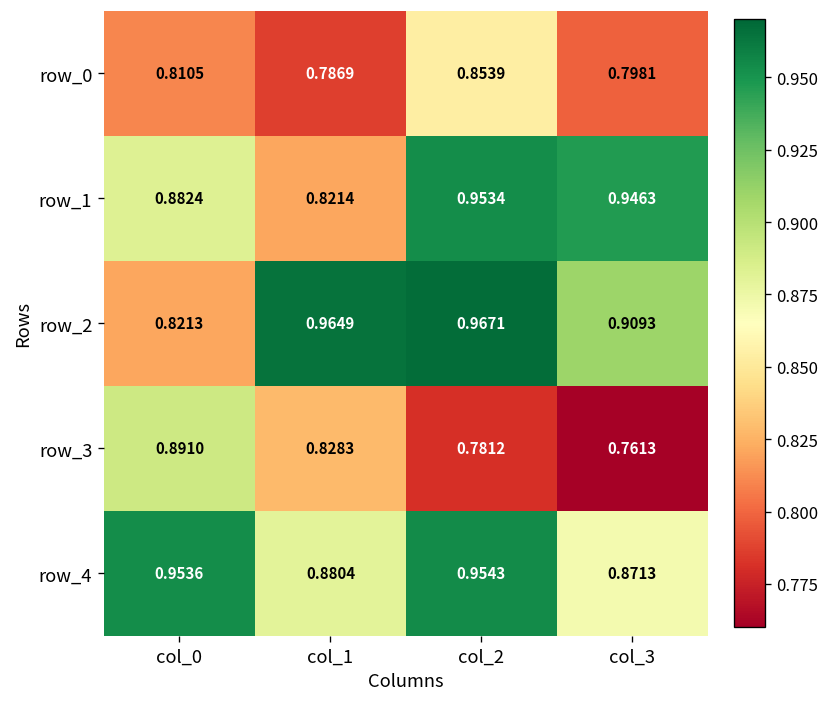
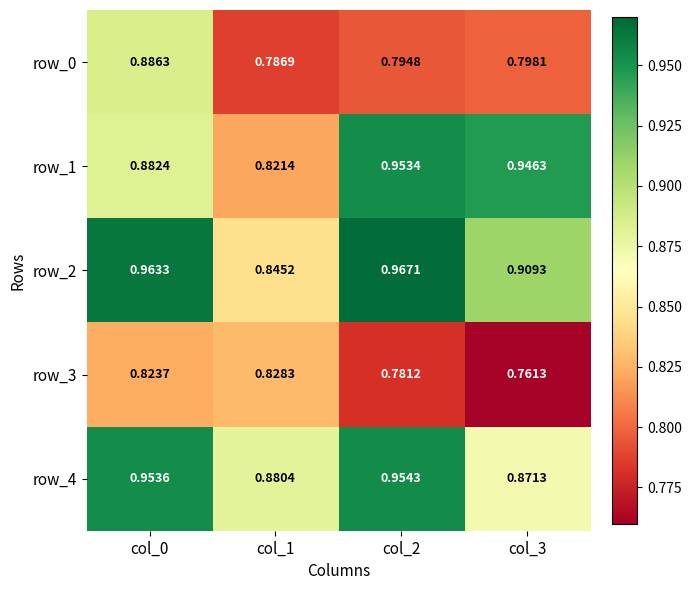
row_0, col_0: 0.8105 -> 0.8863
row_0, col_2: 0.8539 -> 0.7948
row_2, col_0: 0.8213 -> 0.9633
row_2, col_1: 0.9649 -> 0.8452
row_3, col_0: 0.8910 -> 0.8237
